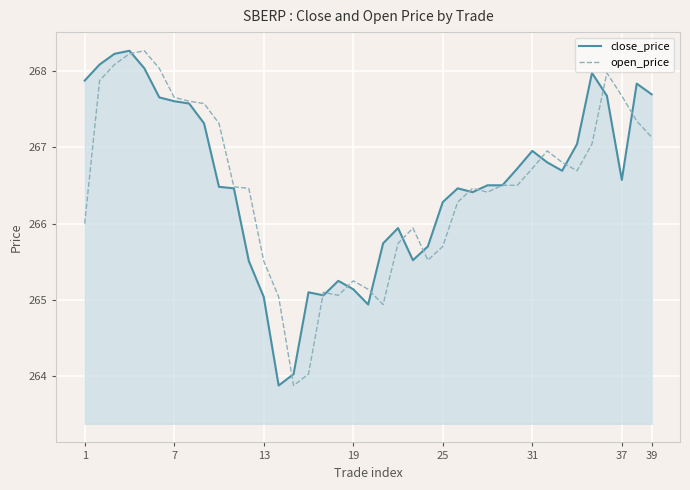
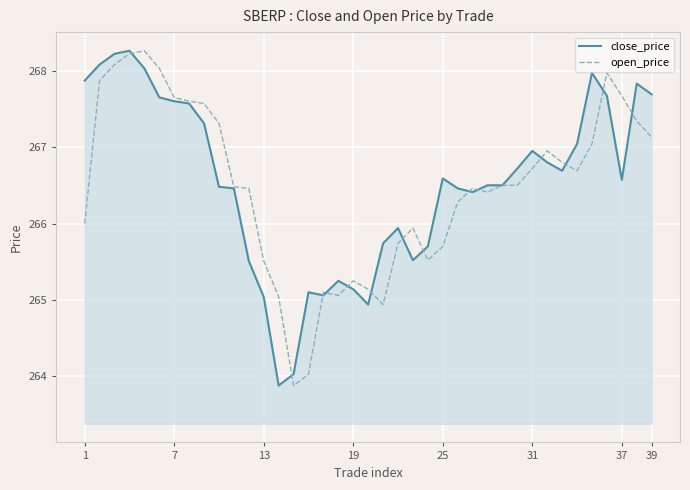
close_price, 25: 266.3 -> 266.6
